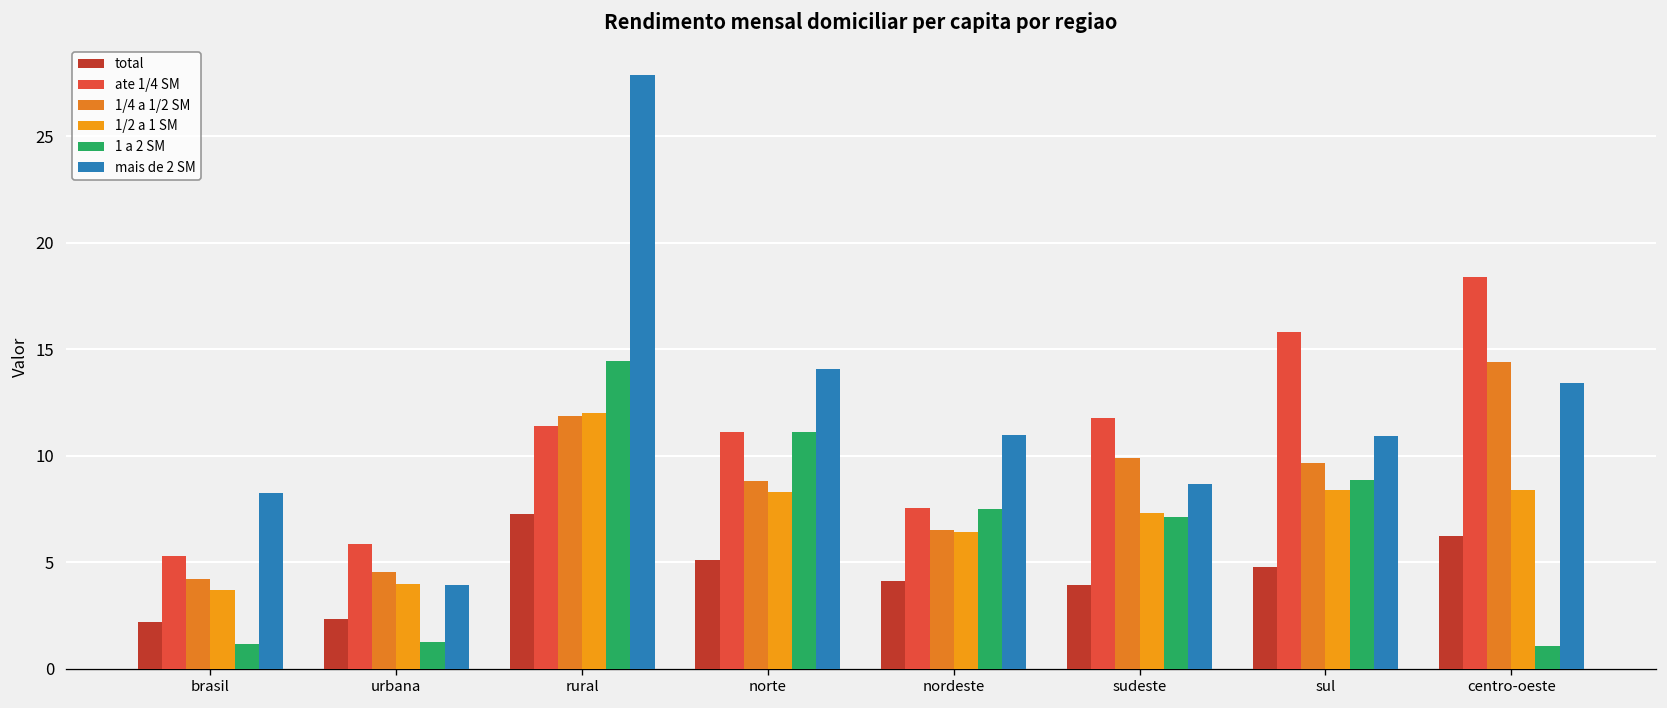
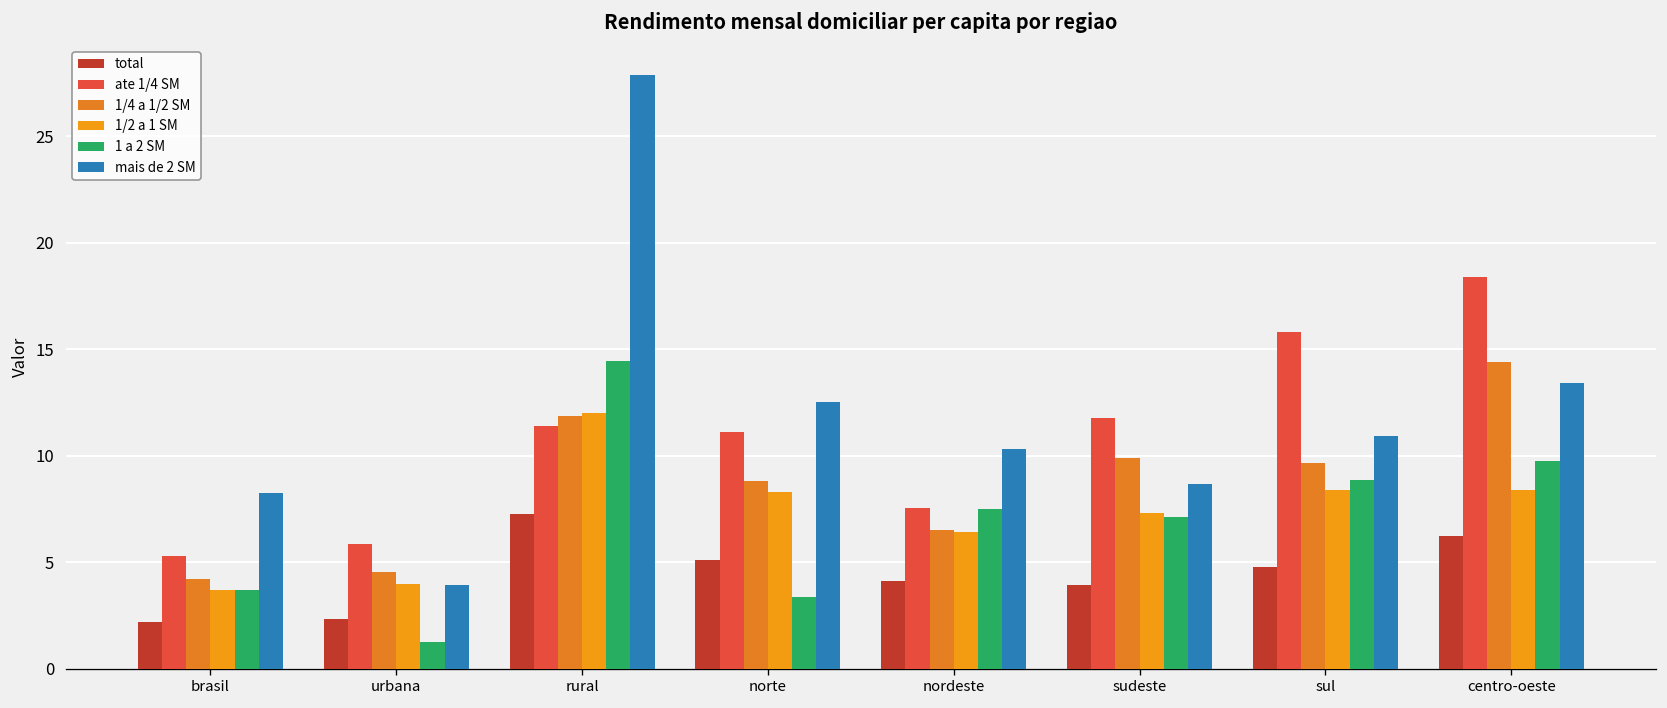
1 a 2 SM, brasil: 1.2 -> 3.7
1 a 2 SM, norte: 11.1 -> 3.4
mais de 2 SM, norte: 14.1 -> 12.5
mais de 2 SM, nordeste: 11.0 -> 10.3
1 a 2 SM, centro-oeste: 1.1 -> 9.8
